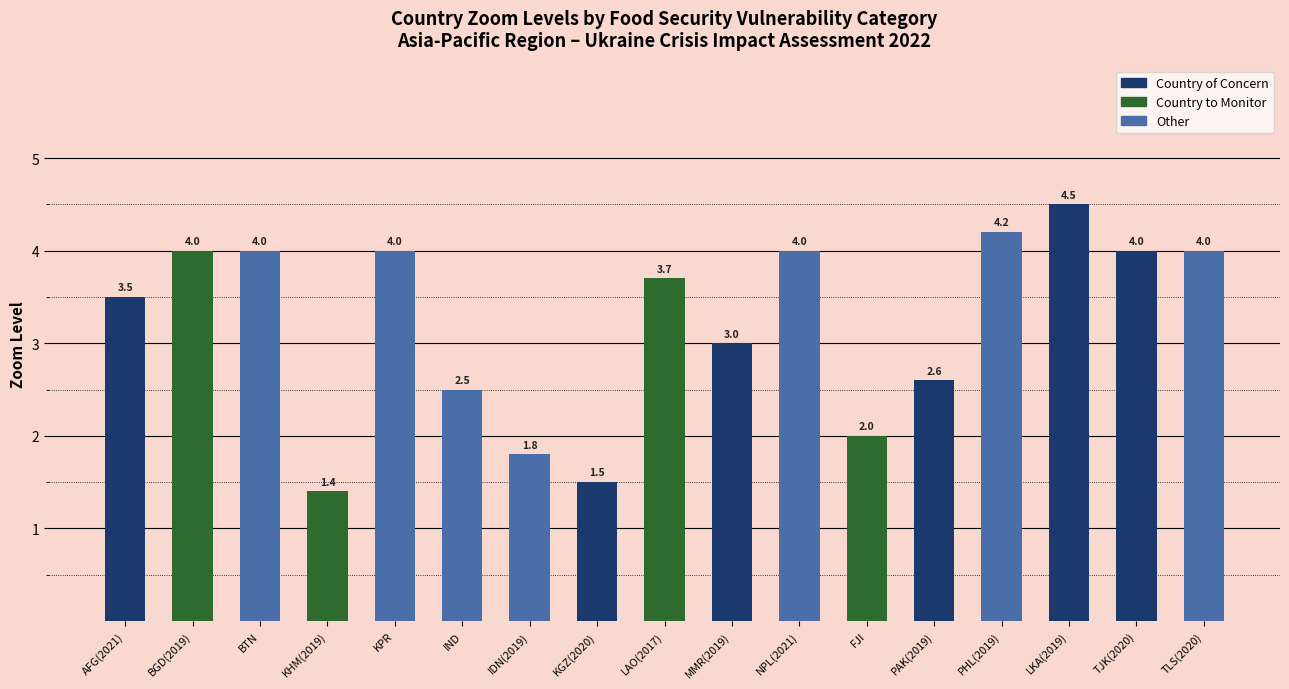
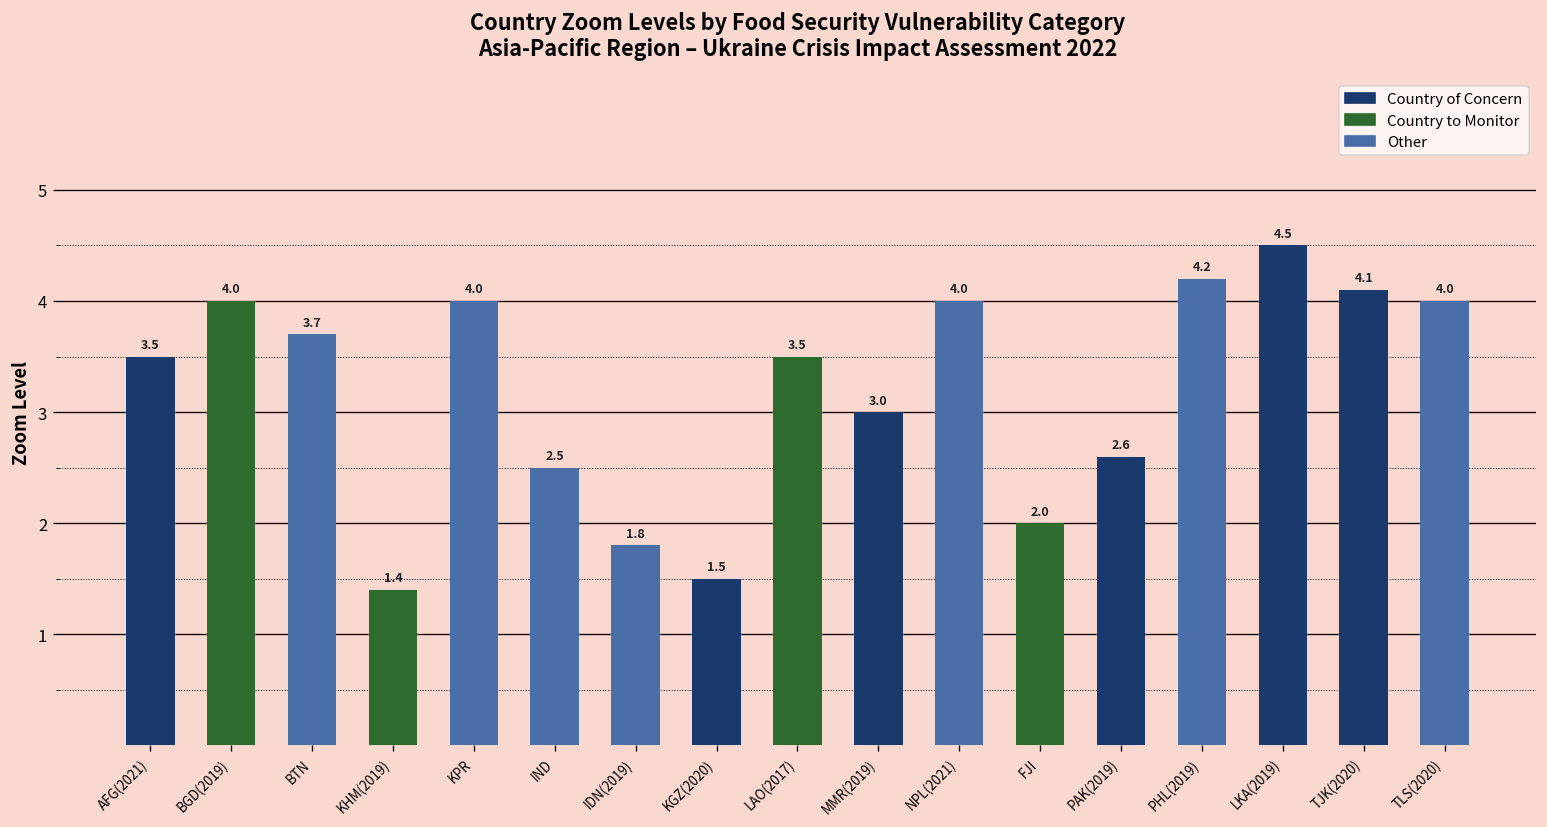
BTN: 4.0 -> 3.7
LAO(2017): 3.7 -> 3.5
TJK(2020): 4.0 -> 4.1
